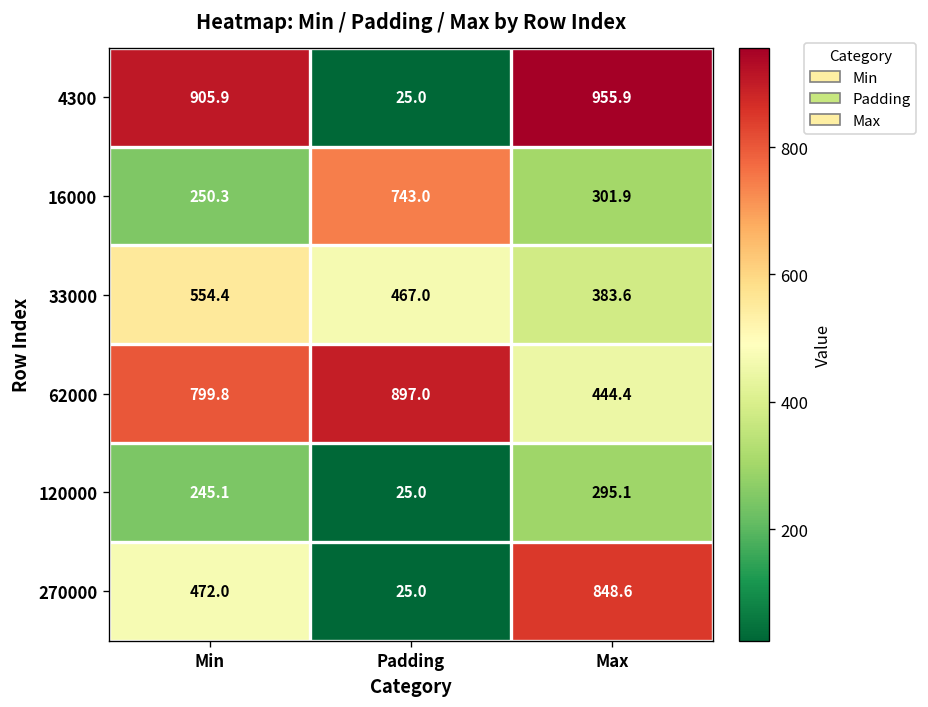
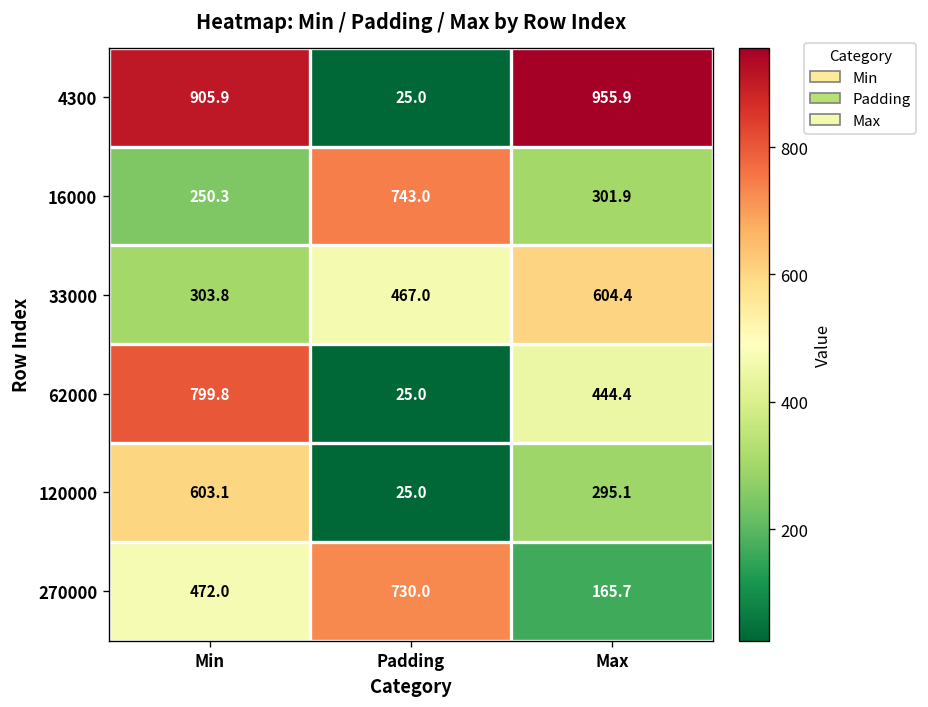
33000, Min: 554.4 -> 303.8
33000, Max: 383.6 -> 604.4
62000, Padding: 897.0 -> 25.0
120000, Min: 245.1 -> 603.1
270000, Padding: 25.0 -> 730.0
270000, Max: 848.6 -> 165.7
